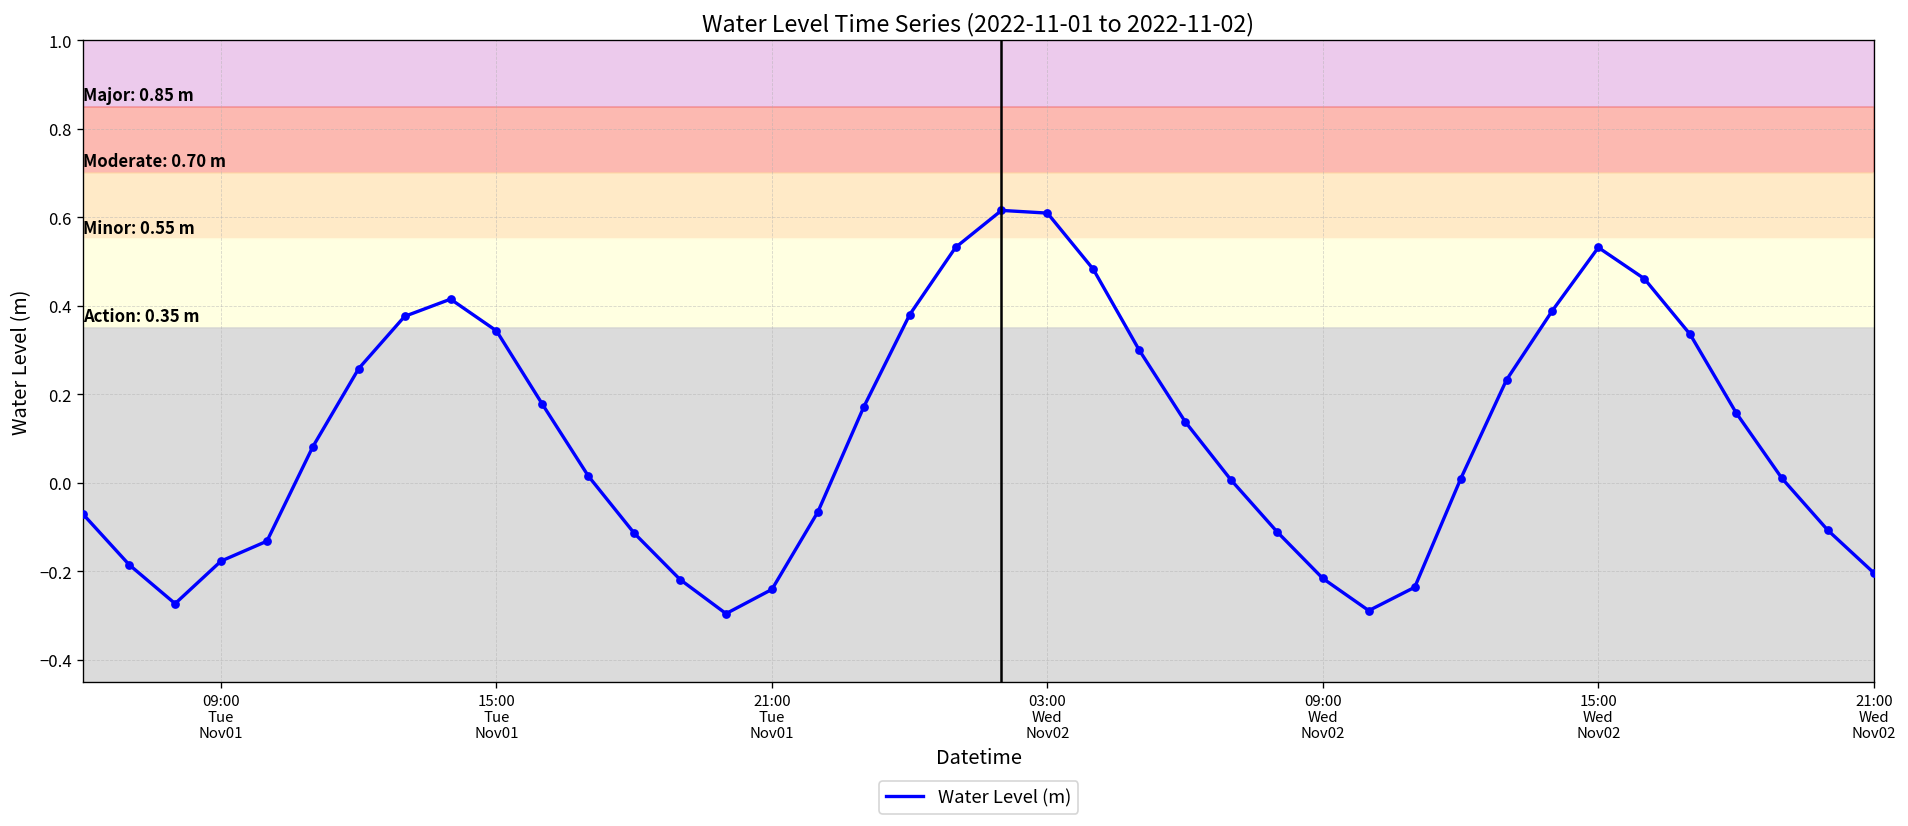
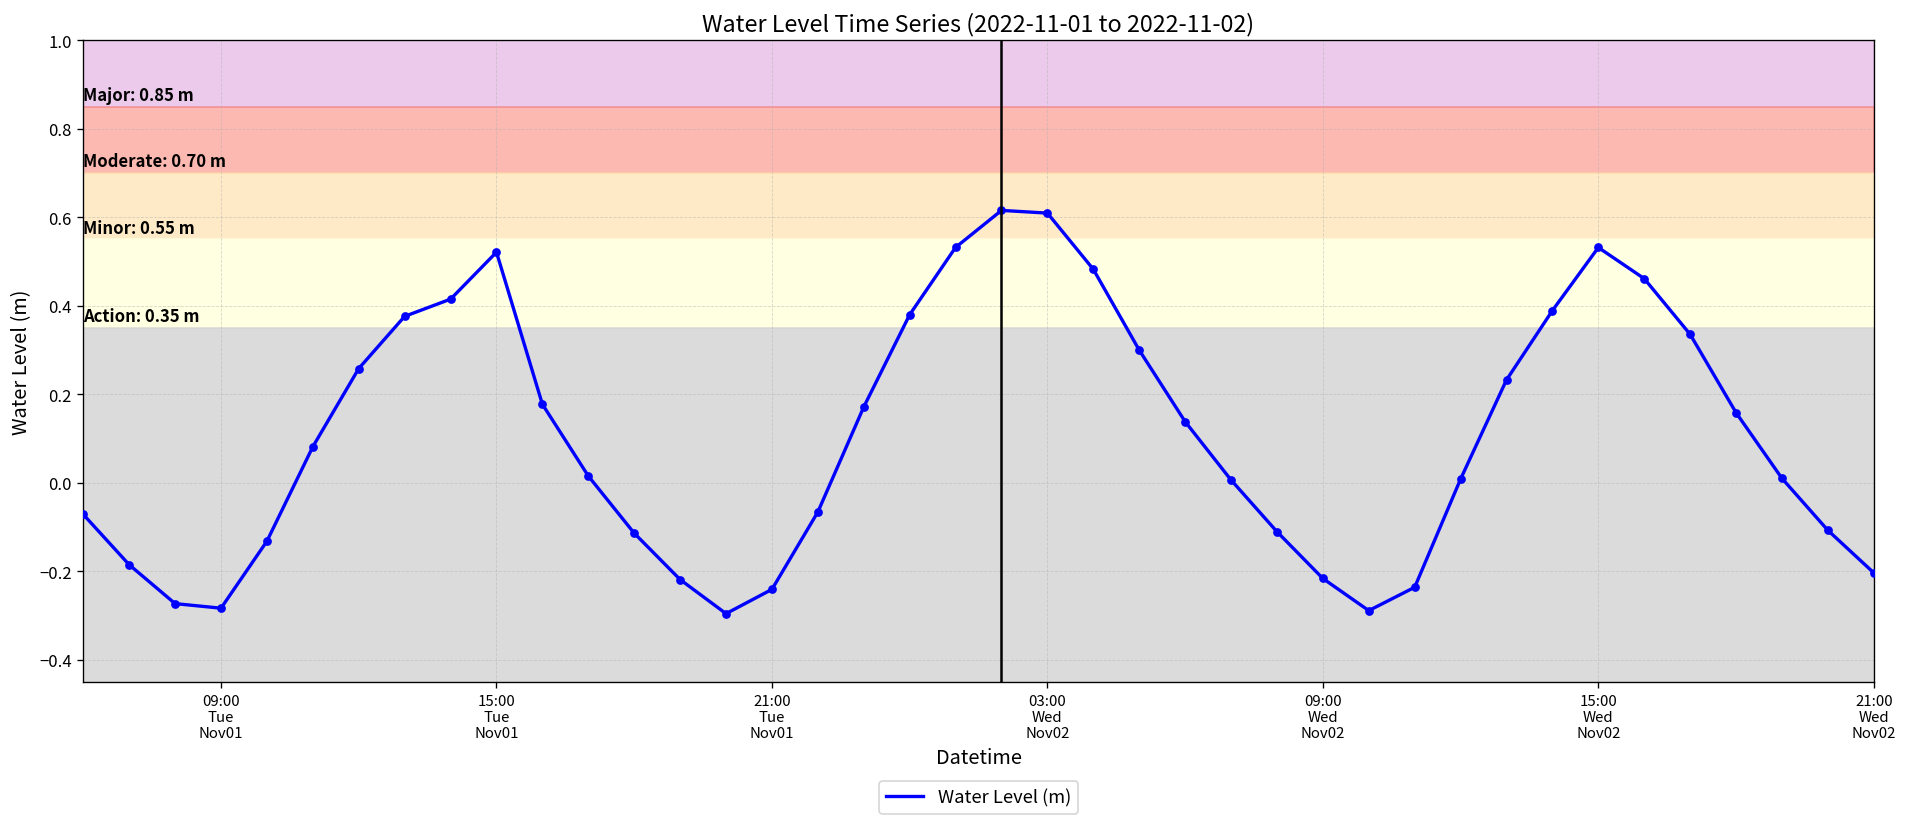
09:00 Tue Nov01: -0.18 -> -0.28
15:00 Tue Nov01: 0.34 -> 0.52
